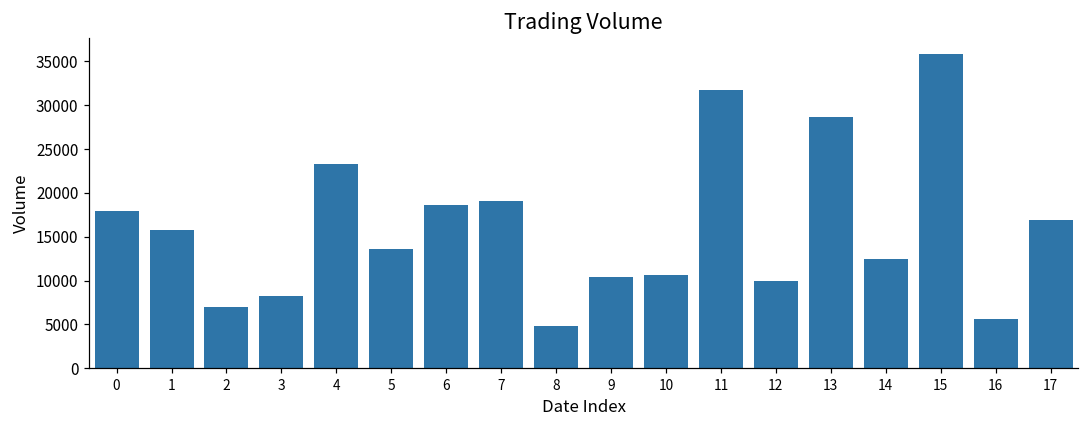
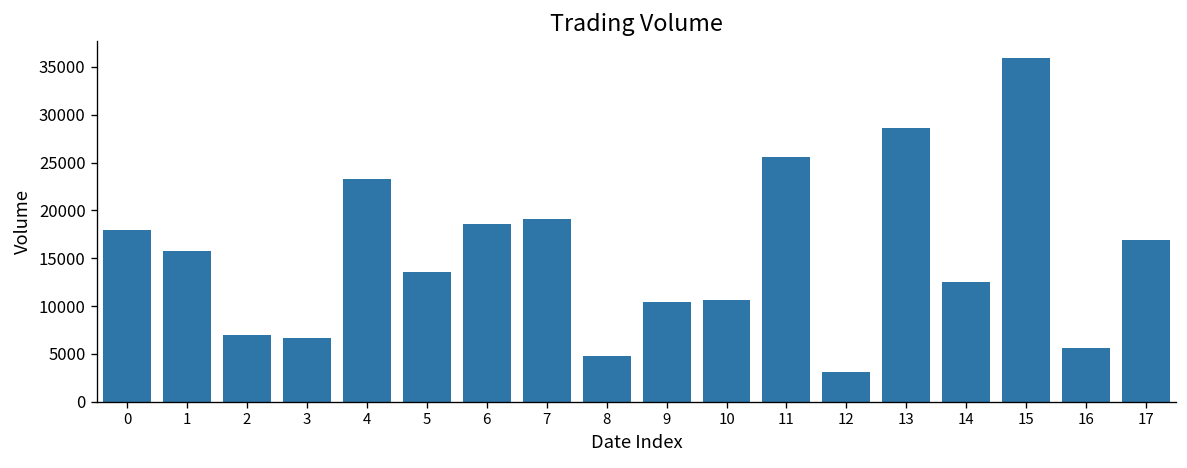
3: 8000 -> 7000
11: 32000 -> 26000
12: 10000 -> 3000
